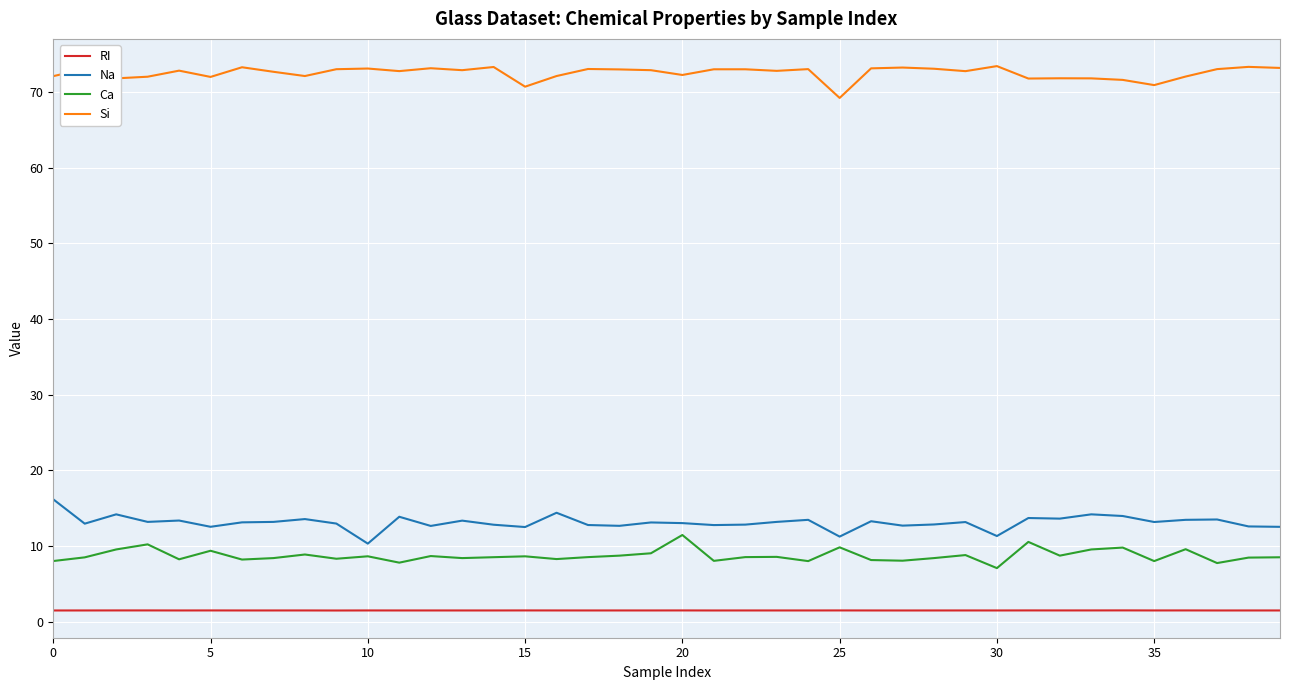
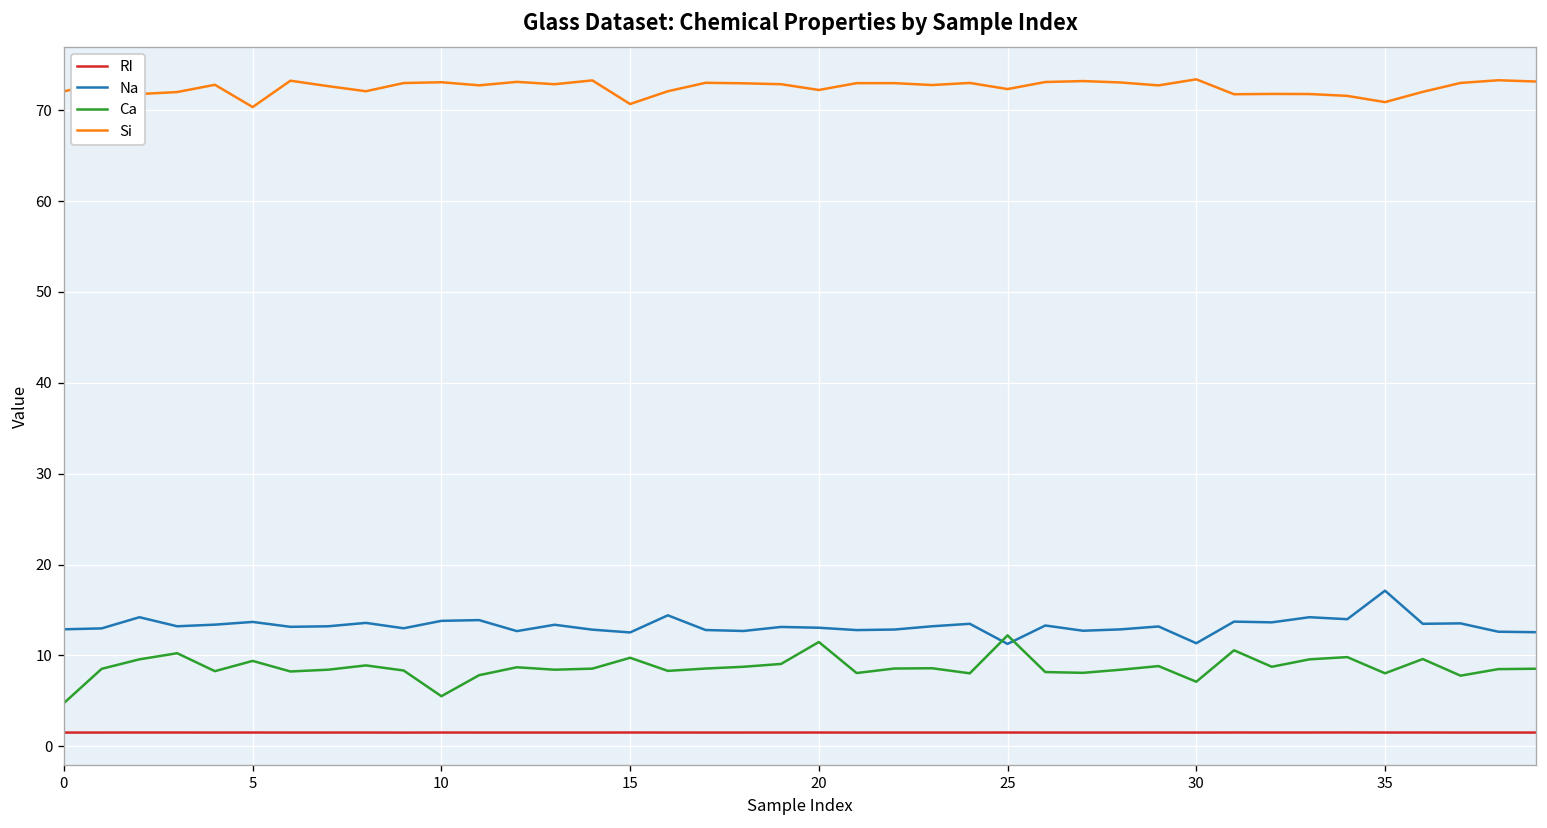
Na, 0: 16 -> 13
Ca, 0: 8 -> 5
Na, 5: 13 -> 14
Si, 5: 72 -> 70
Na, 10: 10 -> 14
Ca, 10: 9 -> 6
Ca, 15: 9 -> 10
Ca, 25: 10 -> 12
Si, 25: 69 -> 72
Na, 35: 13 -> 17
